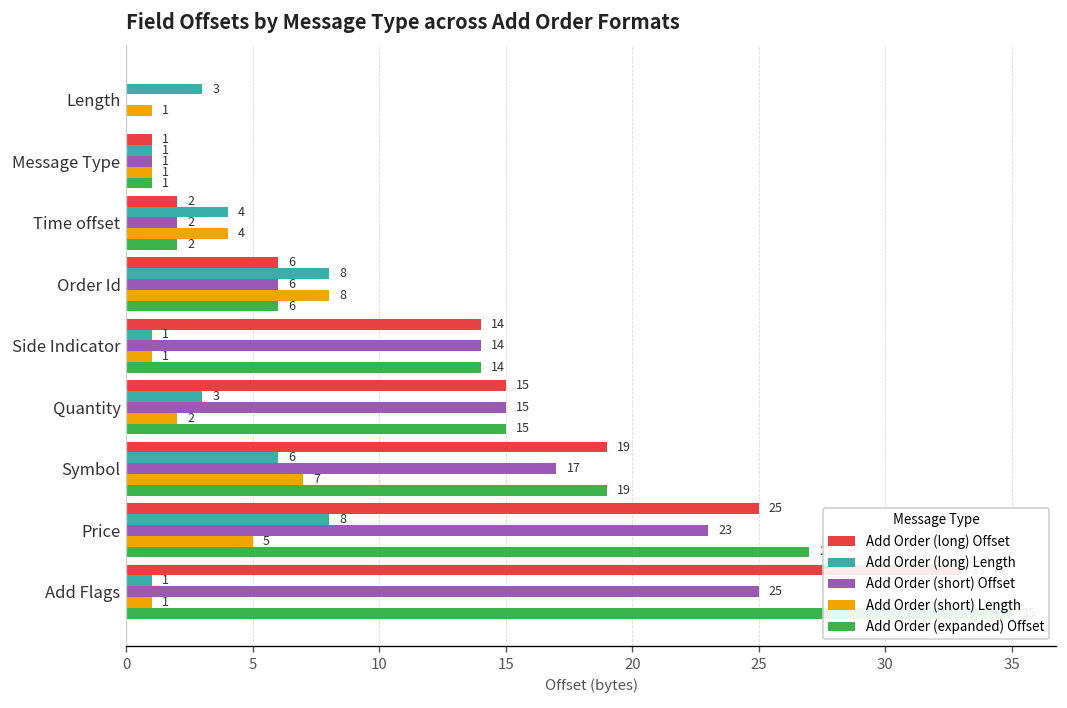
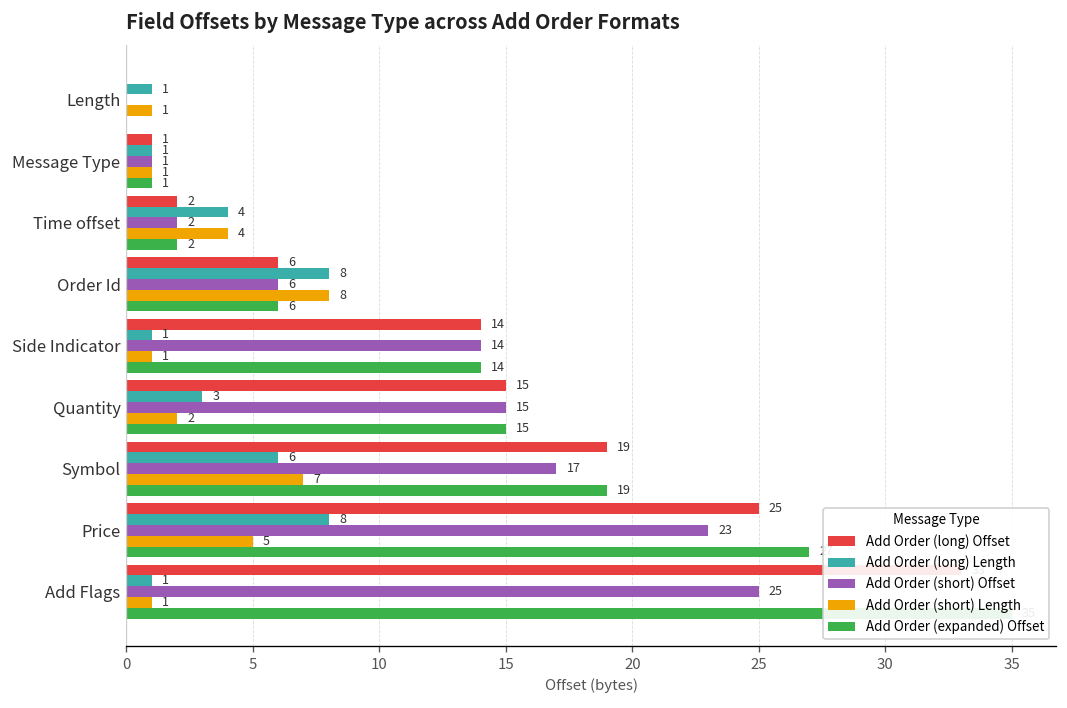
Add Order (long) Length, Length: 3 -> 1
